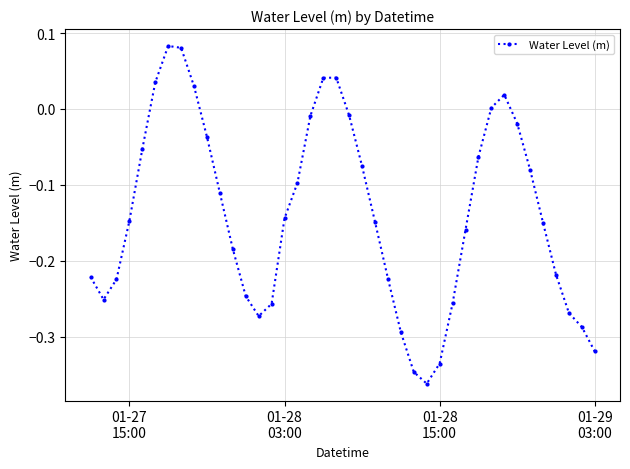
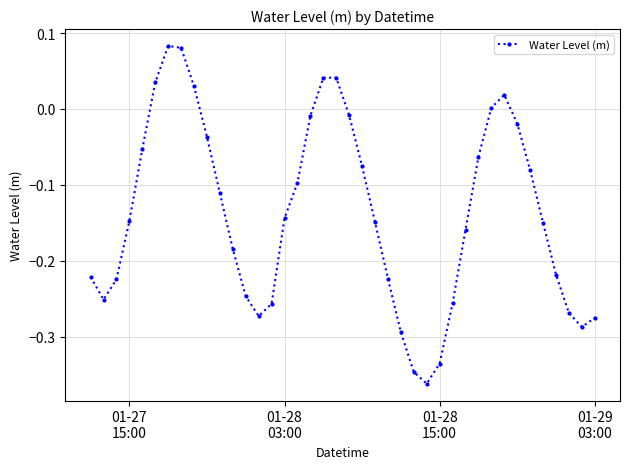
01-29 03:00: -0.32 -> -0.28
